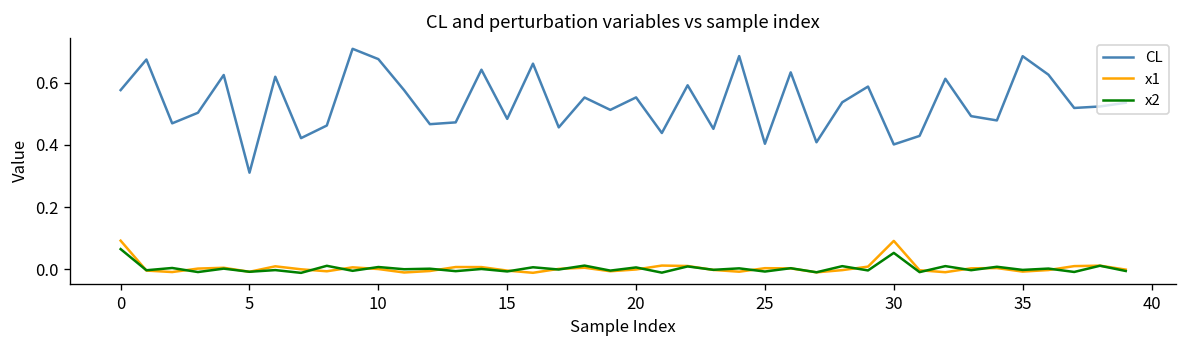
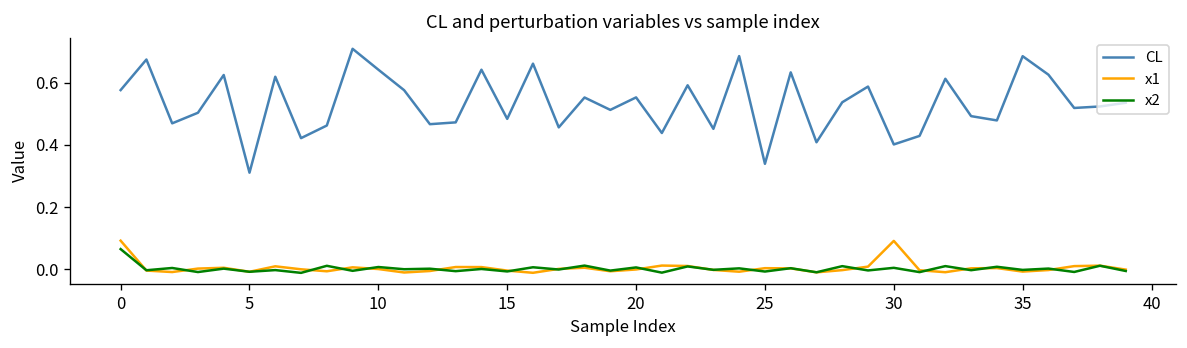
CL, 10: 0.68 -> 0.64
CL, 25: 0.40 -> 0.34
x2, 30: 0.05 -> 0.00
